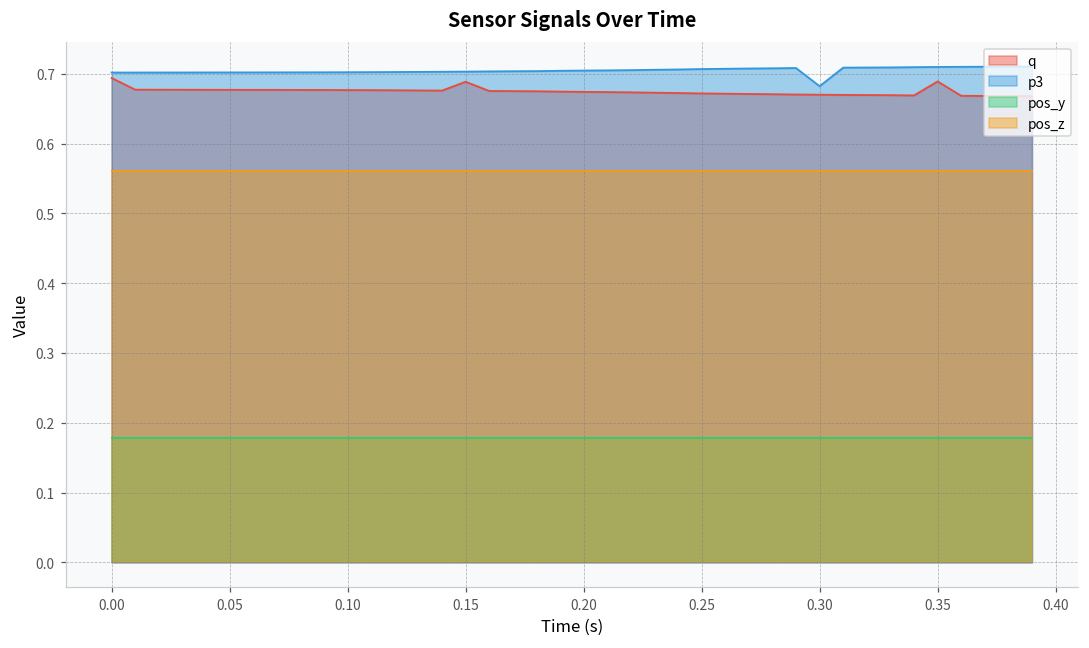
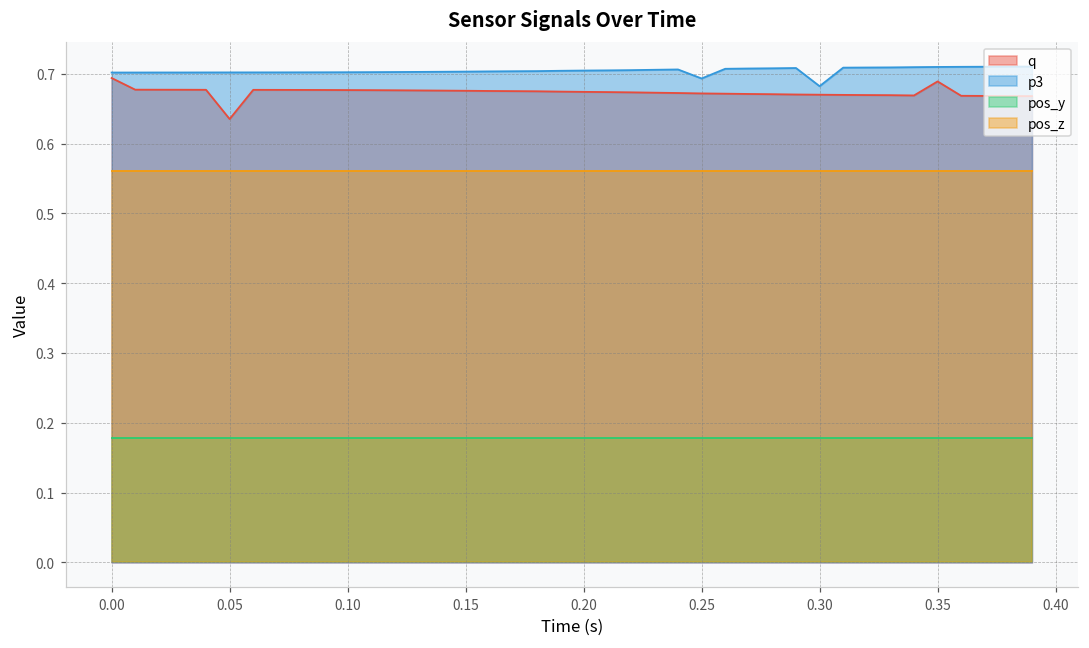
q, 0.05: 0.68 -> 0.64
q, 0.15: 0.69 -> 0.68
p3, 0.25: 0.71 -> 0.69
